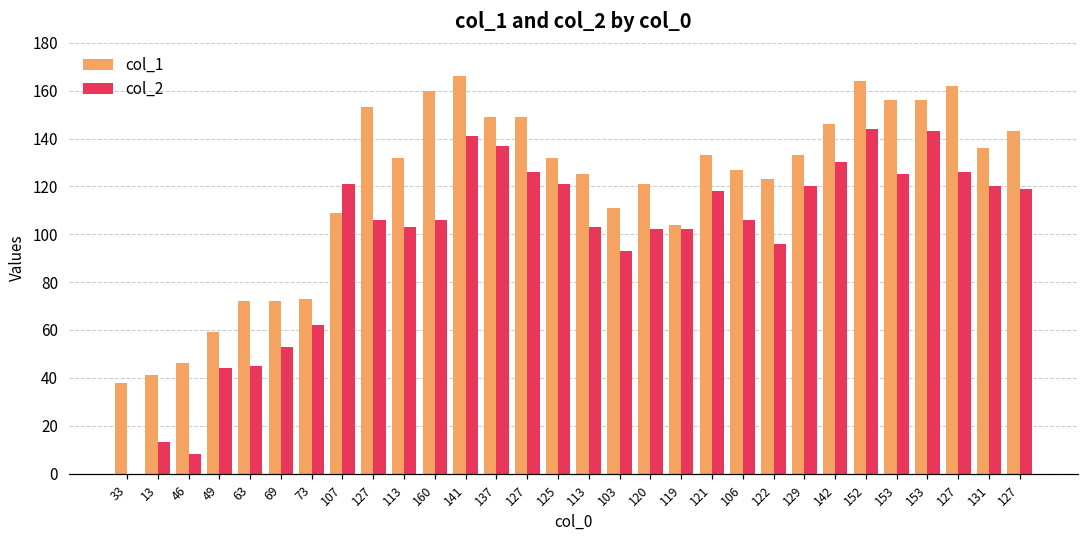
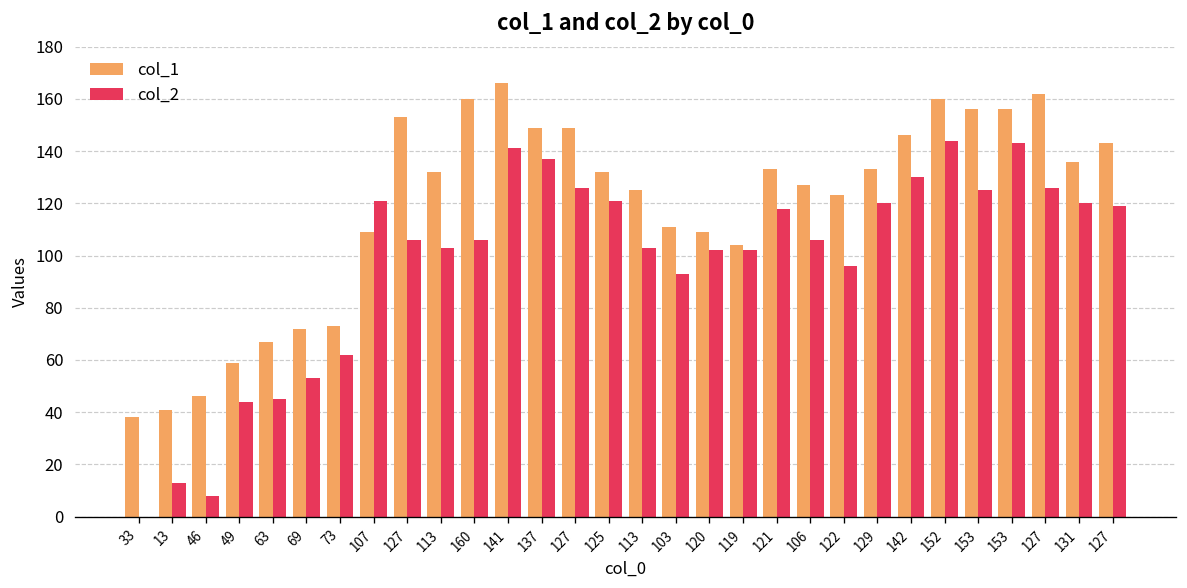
col_1, 63: 72 -> 67
col_1, 120: 121 -> 109
col_1, 152: 164 -> 160
